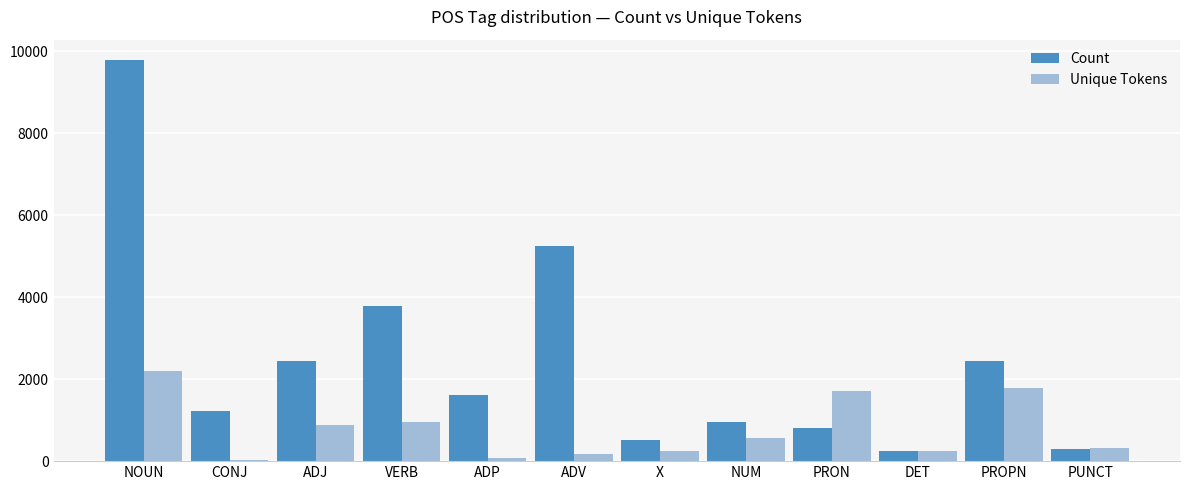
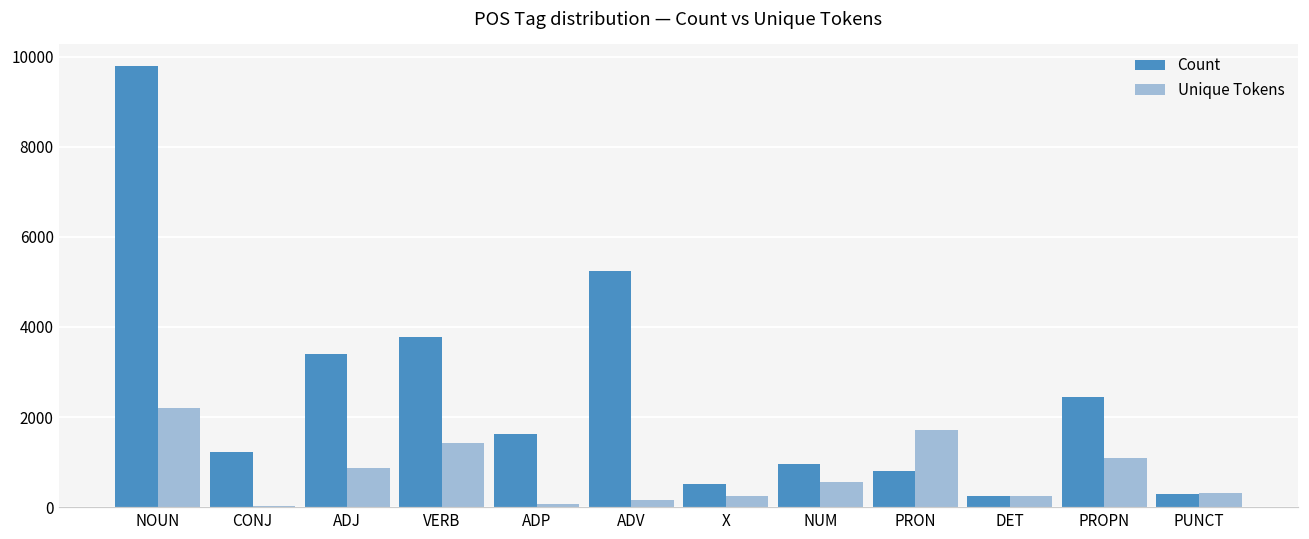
Count, ADJ: 2500 -> 3400
Unique Tokens, VERB: 900 -> 1400
Unique Tokens, PROPN: 1800 -> 1100
